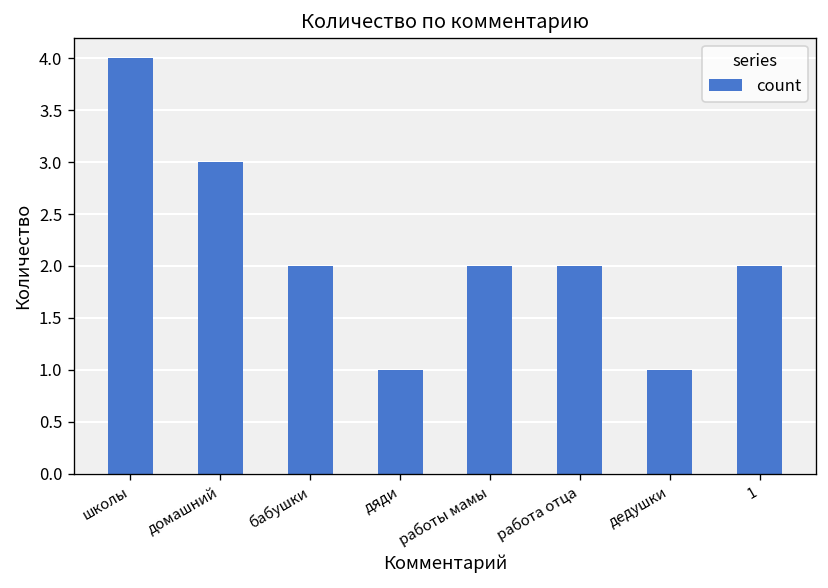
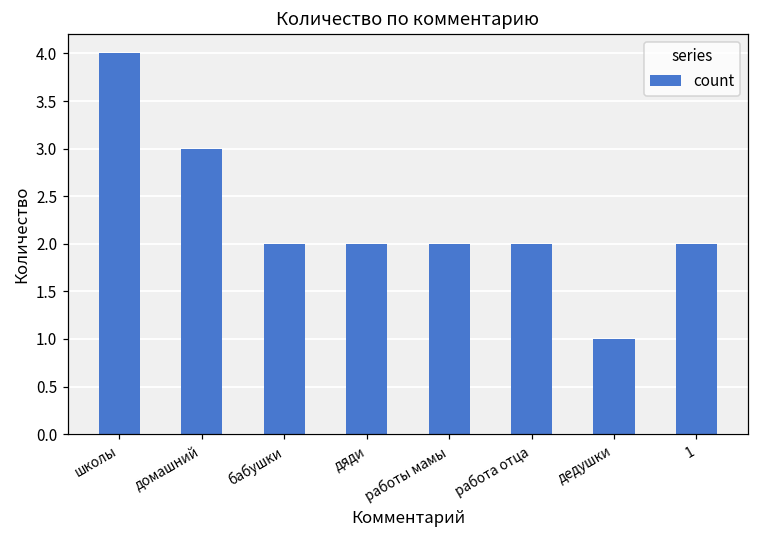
дяди: 1 -> 2
